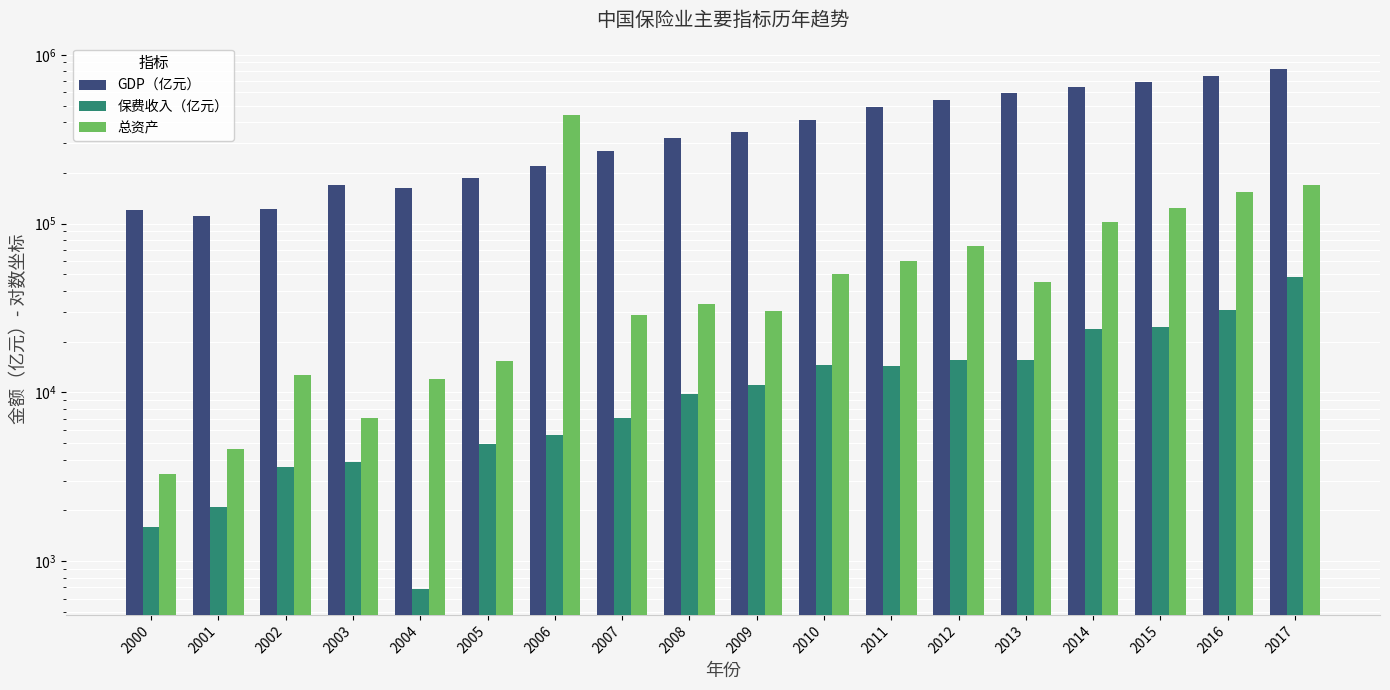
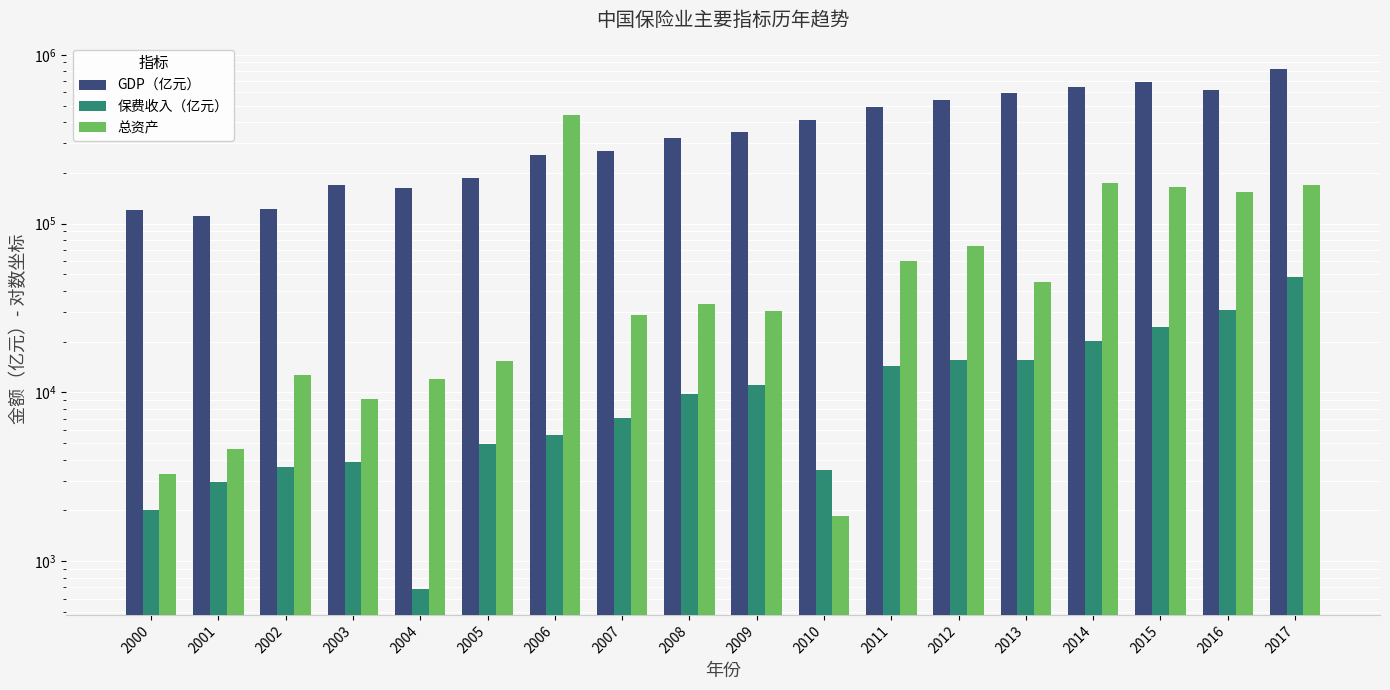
保费收入（亿元）, 2000: 1600 -> 2000
保费收入（亿元）, 2001: 2100 -> 2900
总资产, 2003: 7000 -> 9000
GDP（亿元）, 2006: 220000 -> 250000
保费收入（亿元）, 2010: 15000 -> 3500
总资产, 2010: 50000 -> 1800
保费收入（亿元）, 2014: 24000 -> 20000
总资产, 2014: 100000 -> 170000
总资产, 2015: 120000 -> 170000
GDP（亿元）, 2016: 700000 -> 620000
